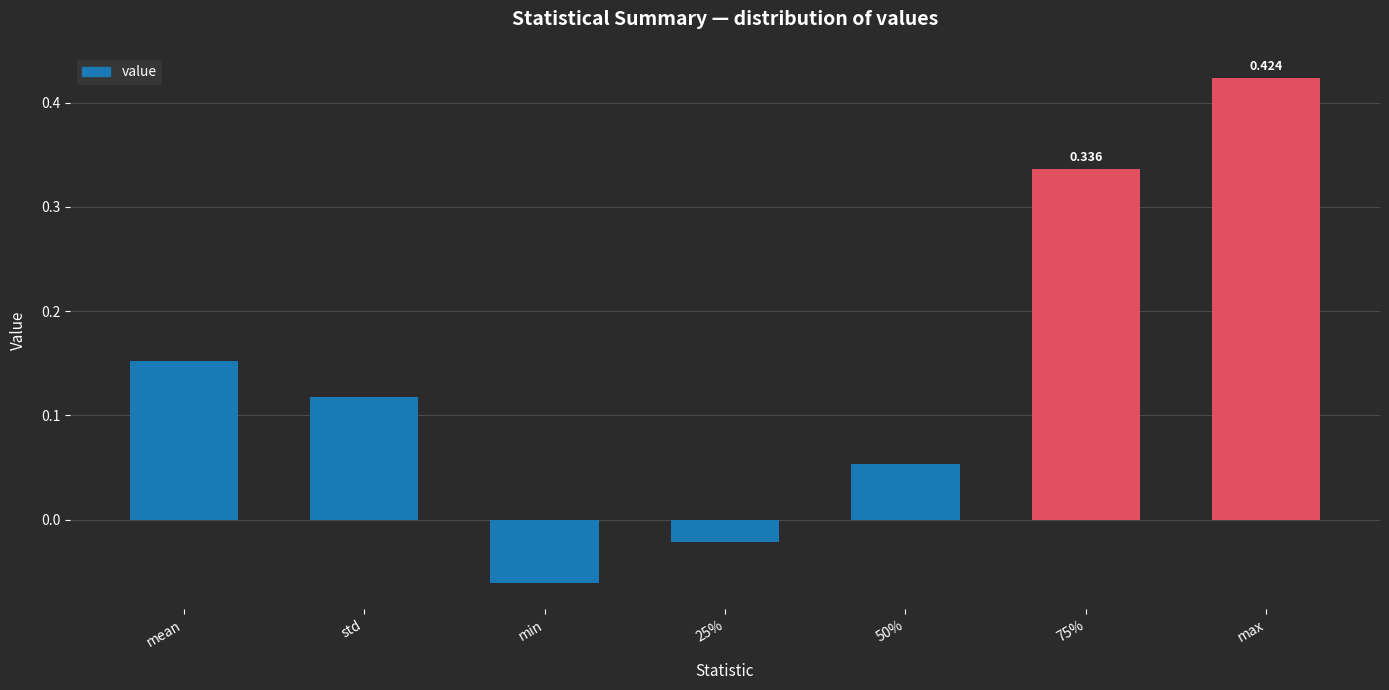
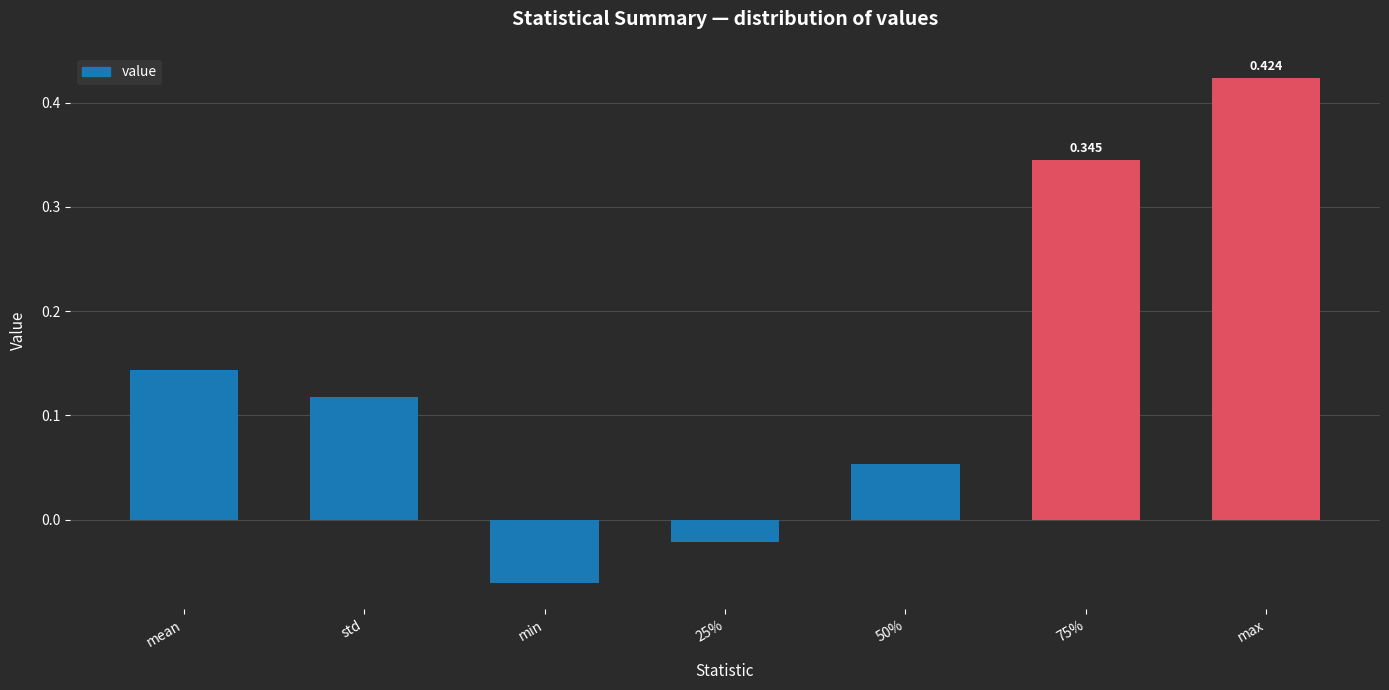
mean: 0.153 -> 0.143
75%: 0.336 -> 0.345
